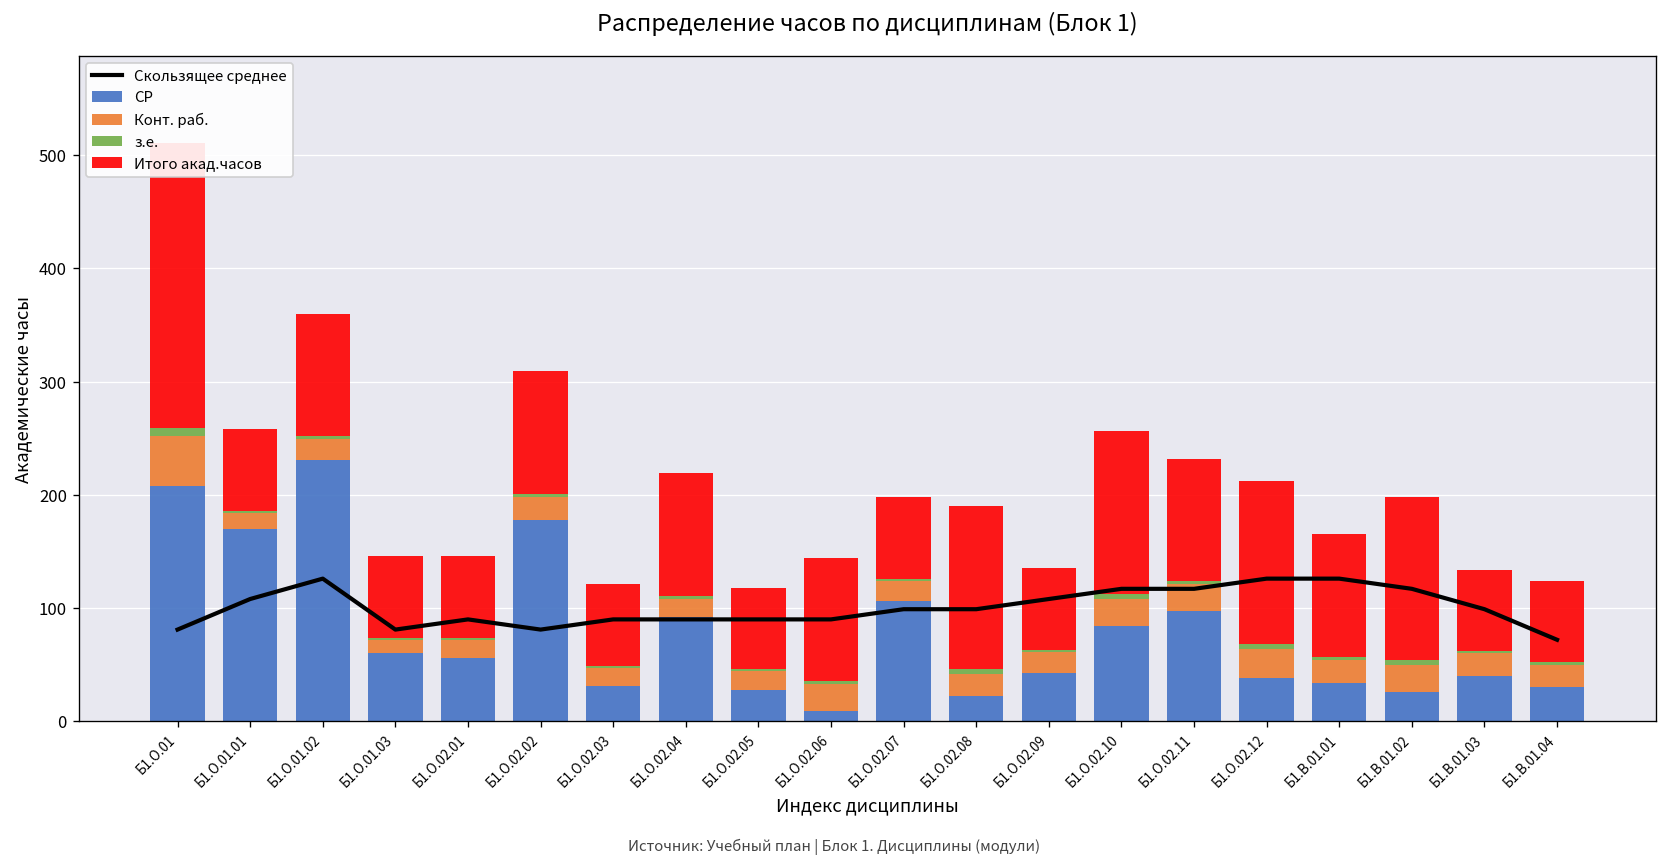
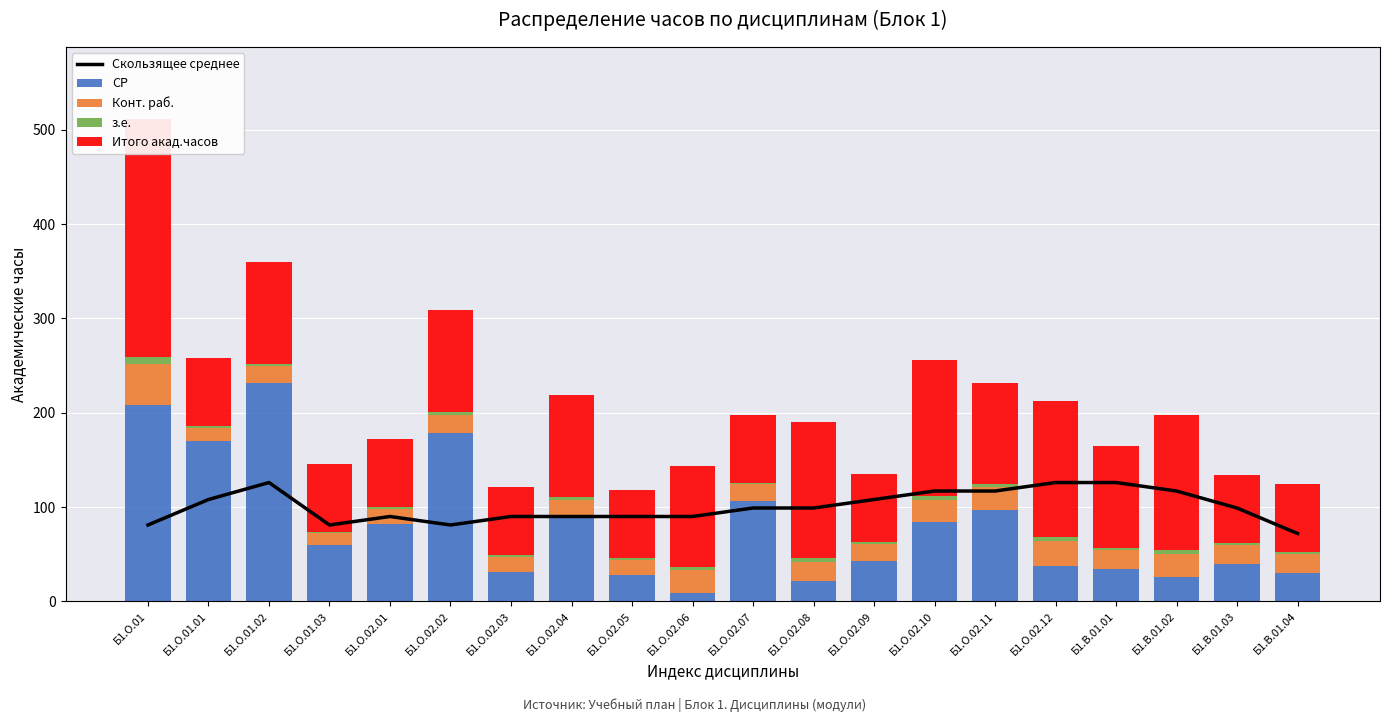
СР, Б1.О.02.01: 60 -> 80
